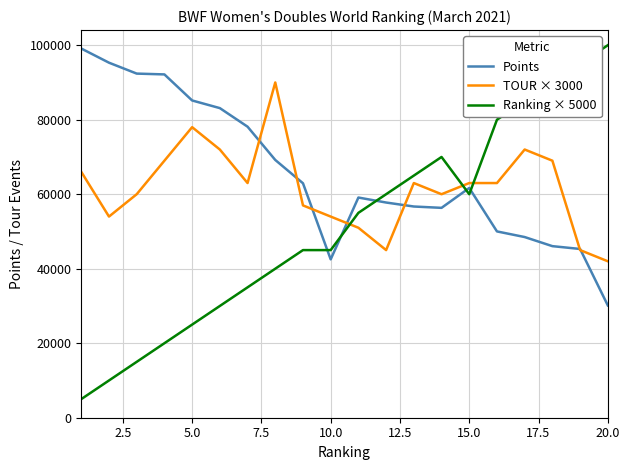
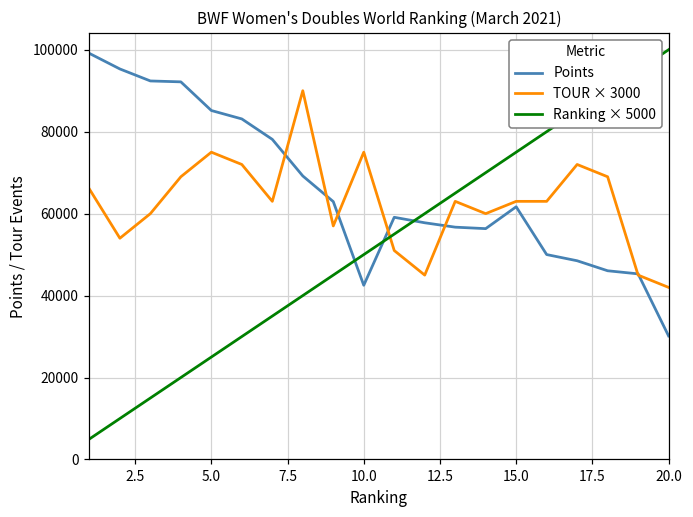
TOUR × 3000, 5.0: 78000 -> 75000
TOUR × 3000, 10.0: 54000 -> 75000
Ranking × 5000, 10.0: 45000 -> 50000
Ranking × 5000, 15.0: 60000 -> 75000
